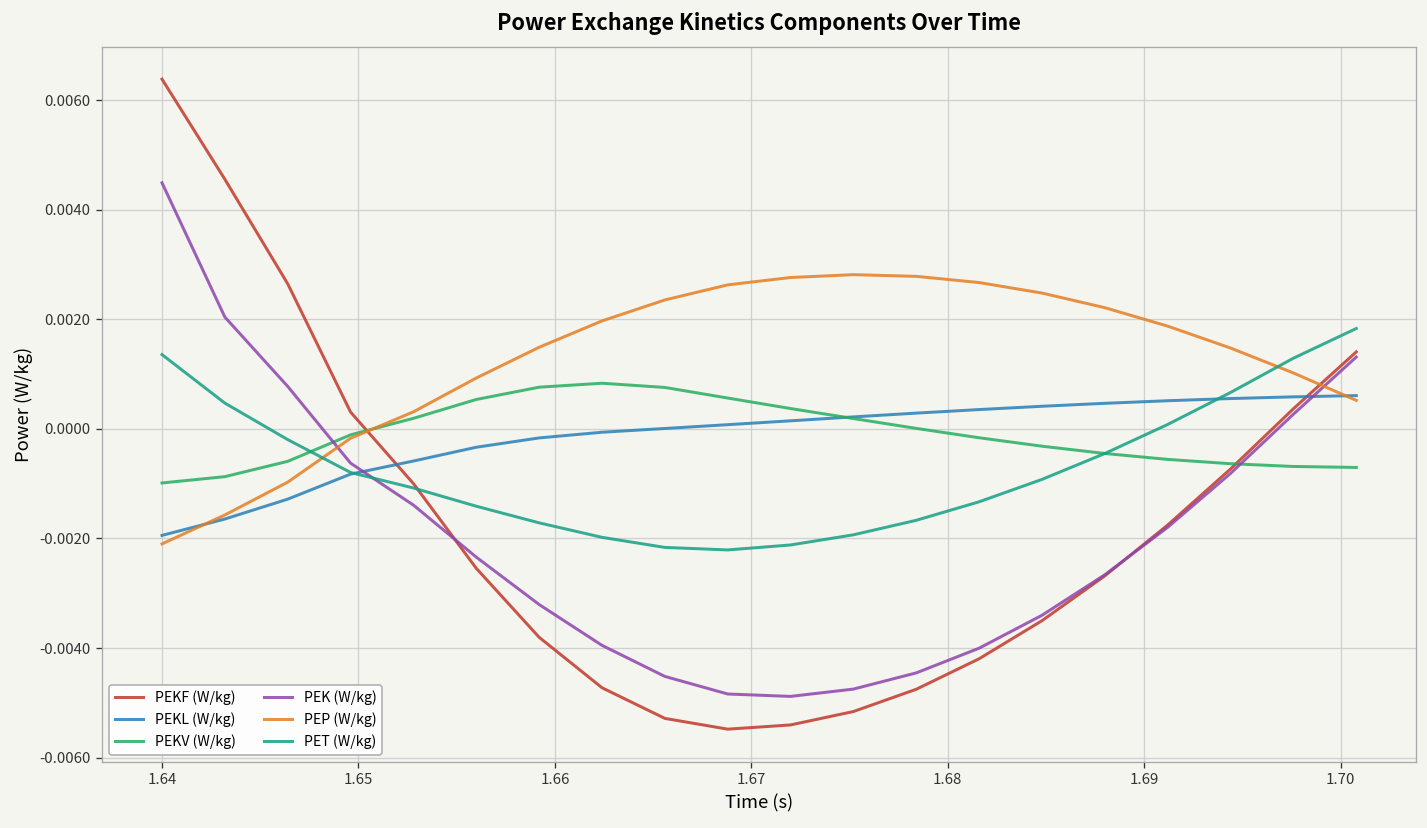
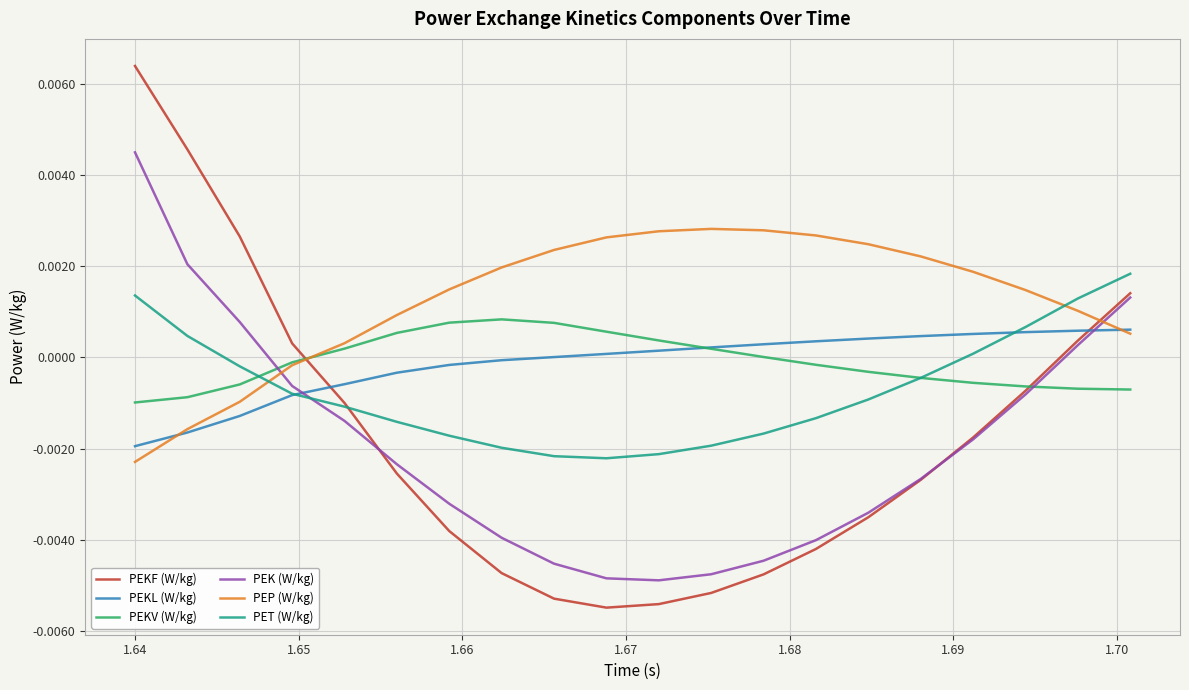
PEP (W/kg), 1.64: -0.0021 -> -0.0023
